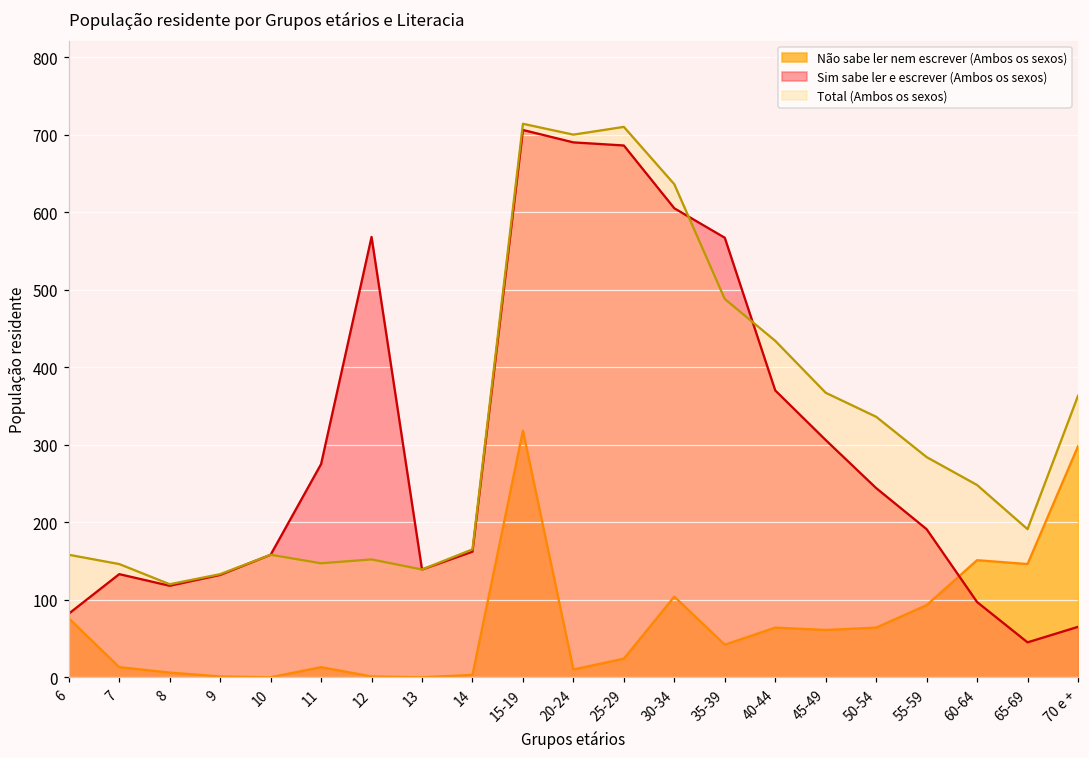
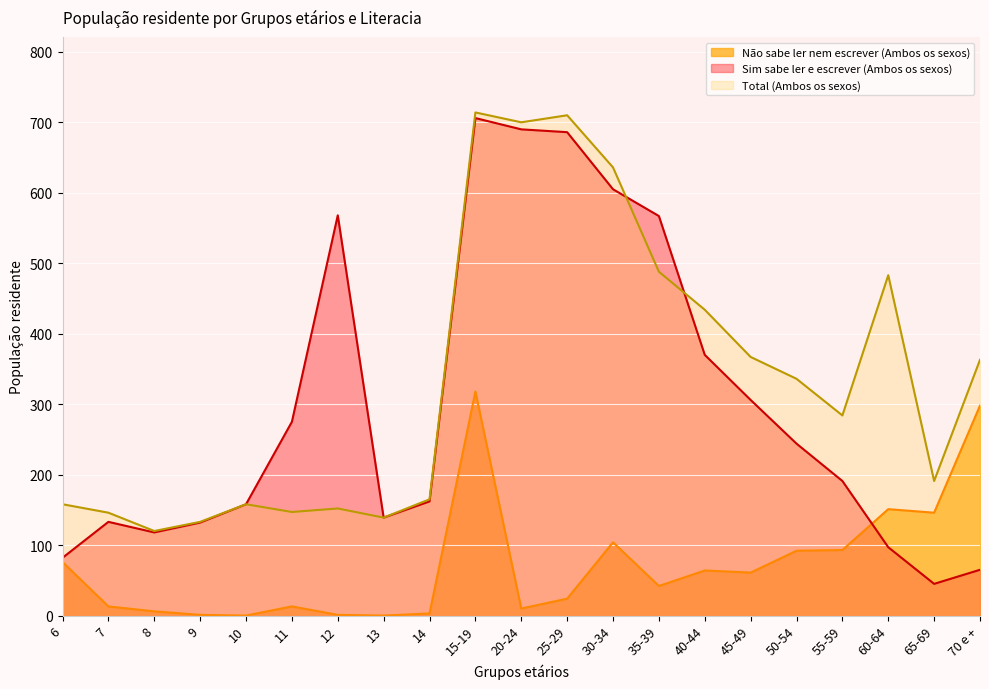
Não sabe ler nem escrever (Ambos os sexos), 50-54: 60 -> 90
Total (Ambos os sexos), 60-64: 250 -> 480
